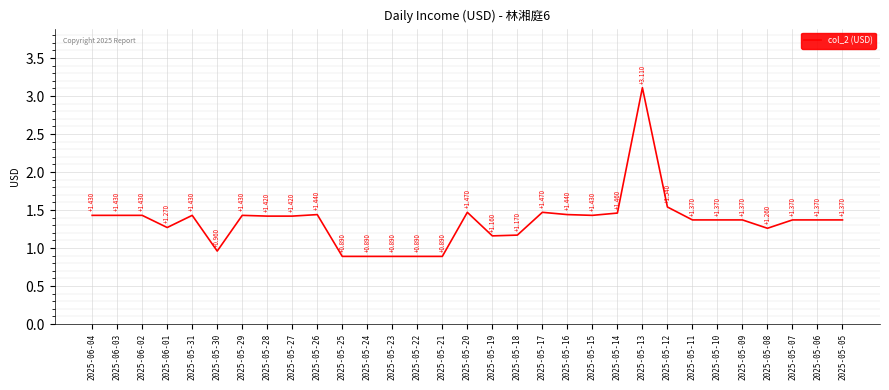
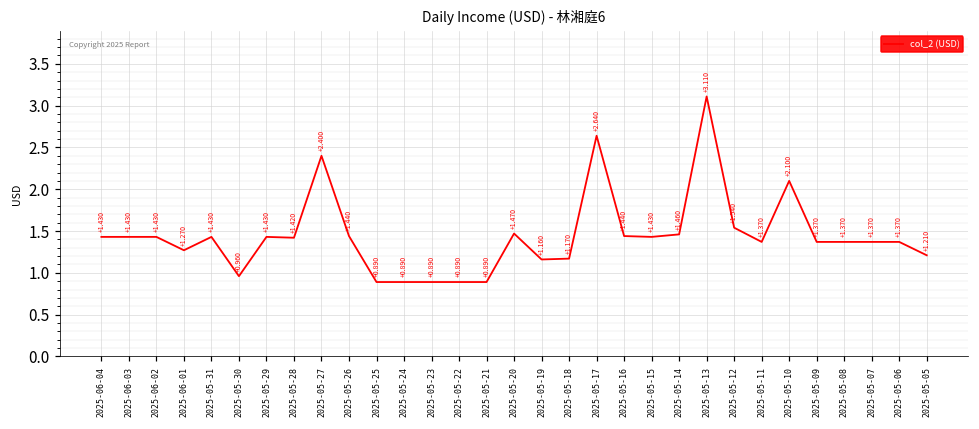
2025-05-27: +1.420 -> +2.400
2025-05-17: +1.470 -> +2.640
2025-05-10: +1.370 -> +2.100
2025-05-08: +1.260 -> +1.370
2025-05-05: +1.370 -> +1.210
